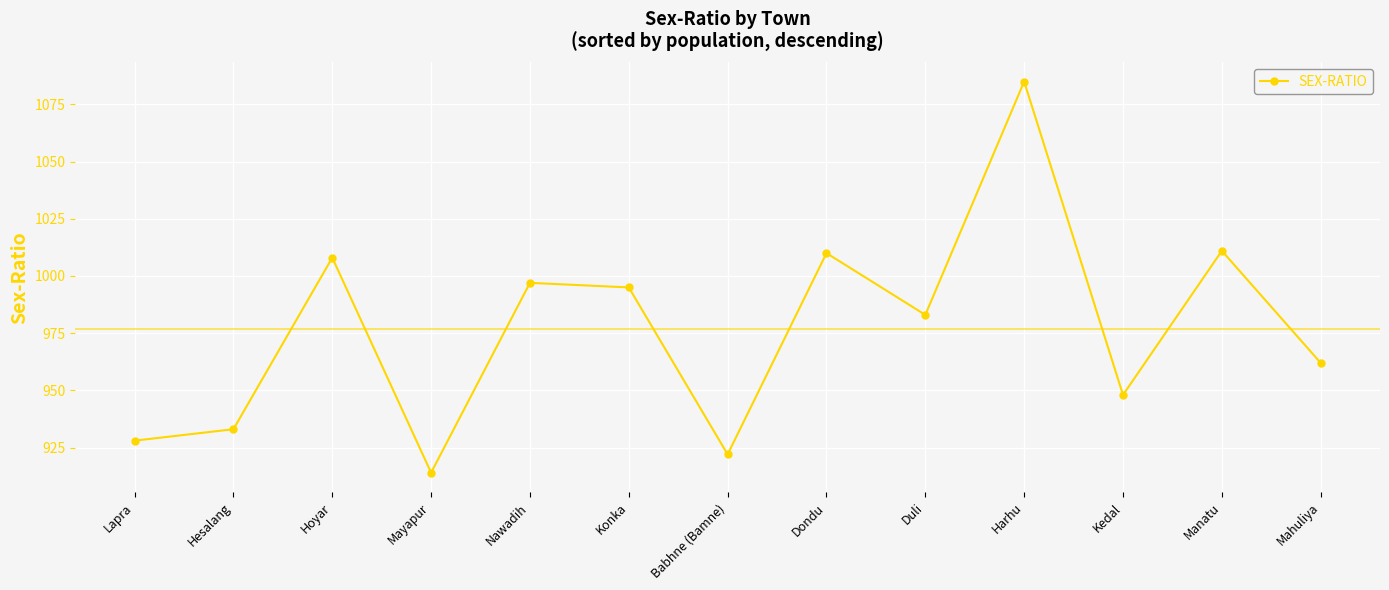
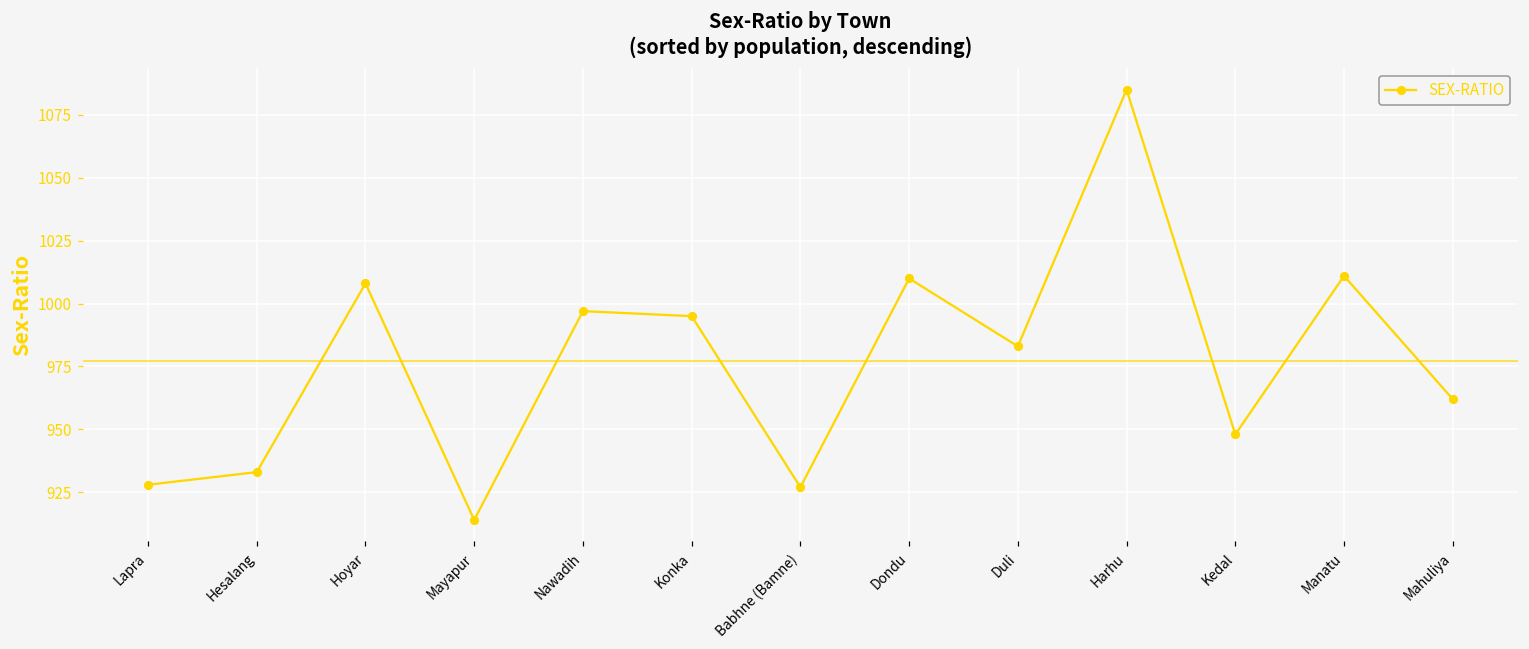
Babhne (Bamne): 922 -> 927
